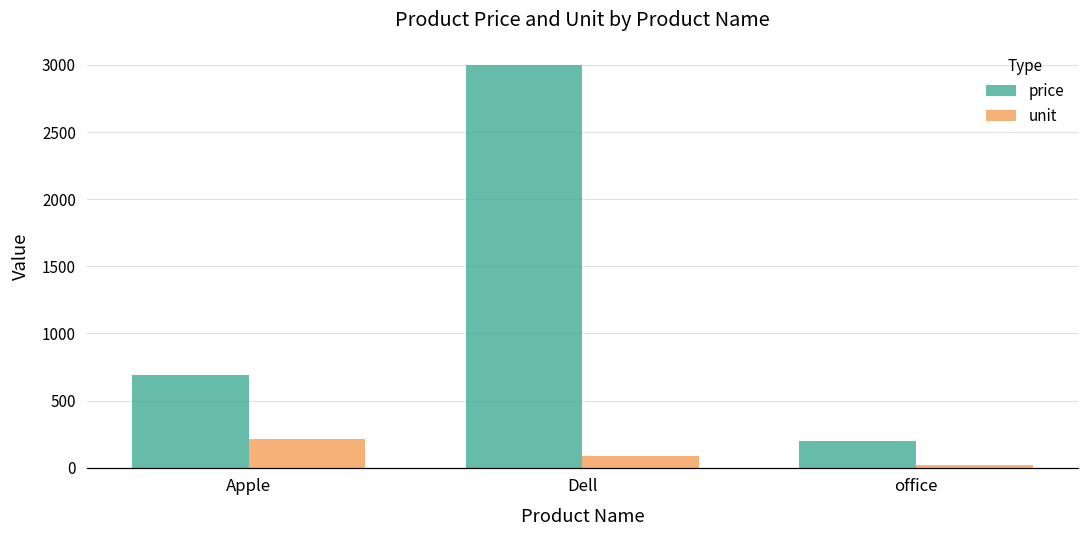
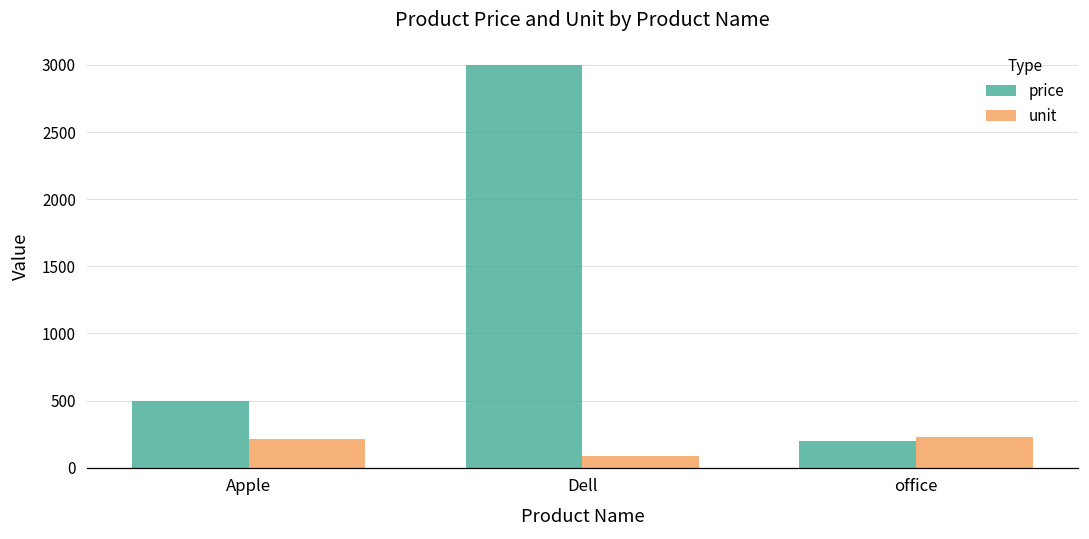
price, Apple: 690 -> 500
unit, office: 20 -> 230
